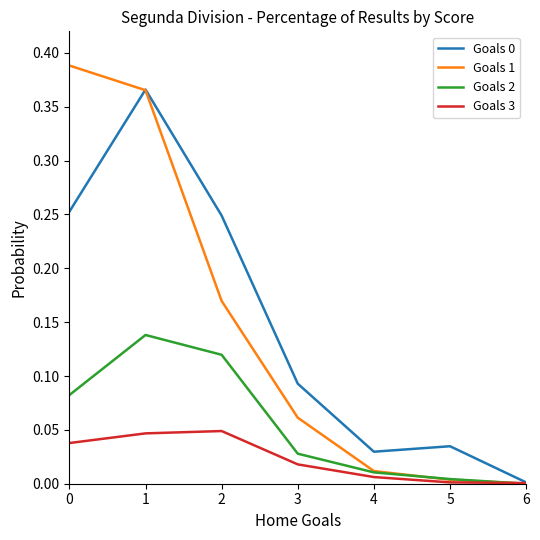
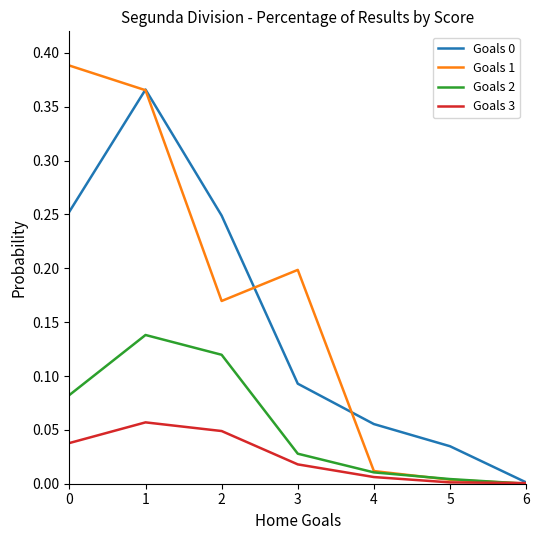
Goals 3, 1: 0.047 -> 0.057
Goals 1, 3: 0.061 -> 0.199
Goals 0, 4: 0.030 -> 0.055
